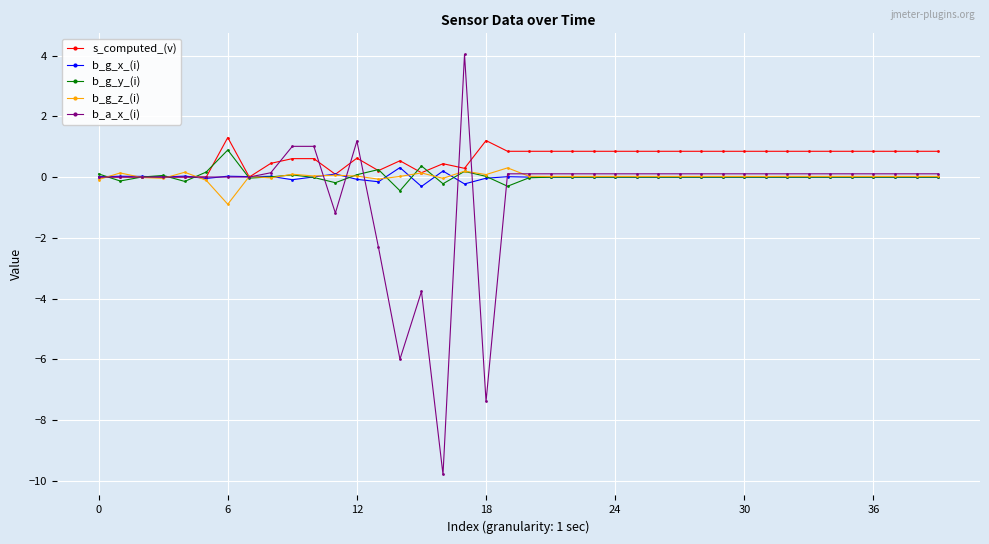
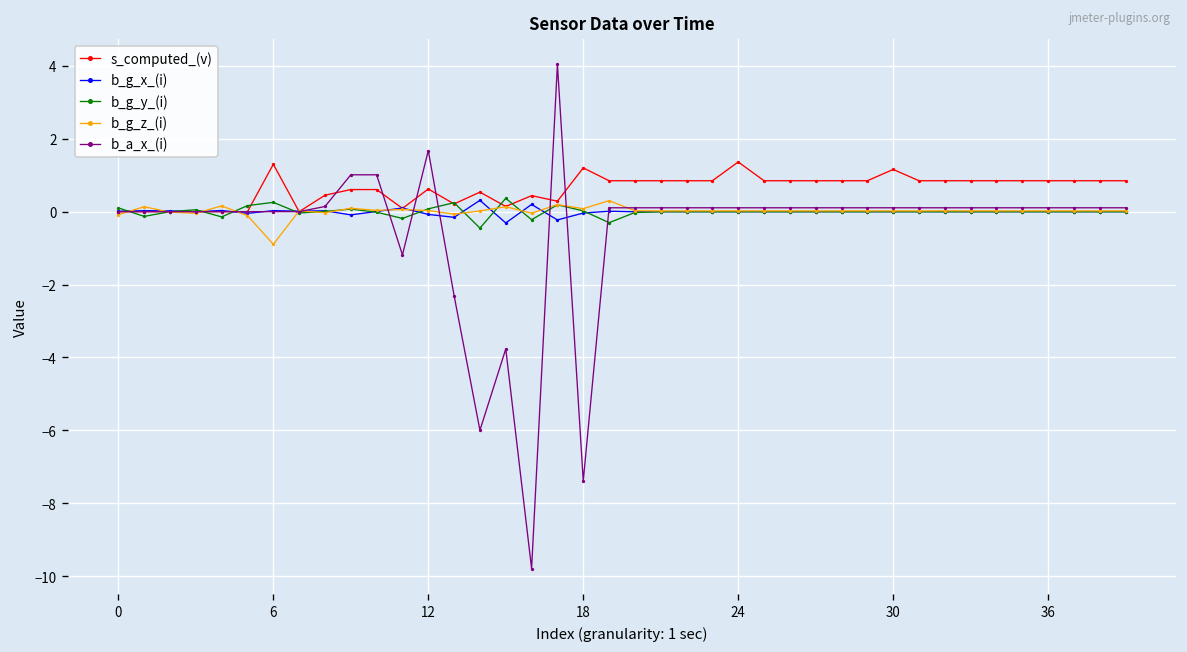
b_g_y_(i), 6: 0.9 -> 0.3
b_a_x_(i), 12: 1.2 -> 1.7
s_computed_(v), 24: 0.8 -> 1.4
s_computed_(v), 30: 0.8 -> 1.2
